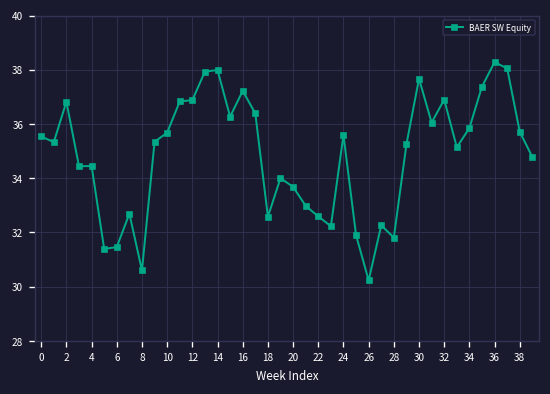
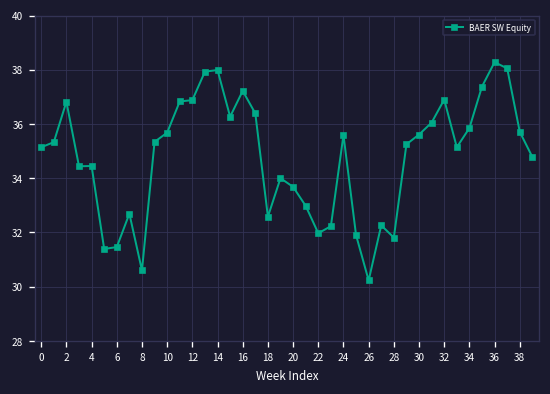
0: 35.5 -> 35.1
22: 32.6 -> 32.0
30: 37.7 -> 35.6
